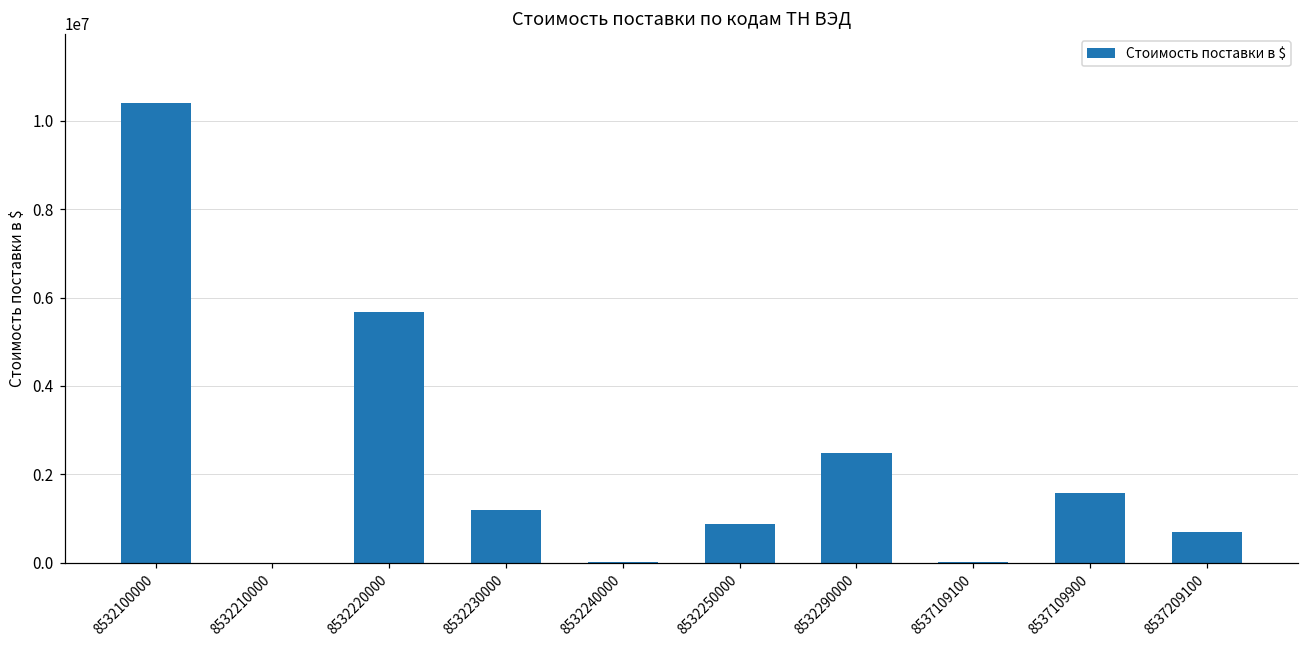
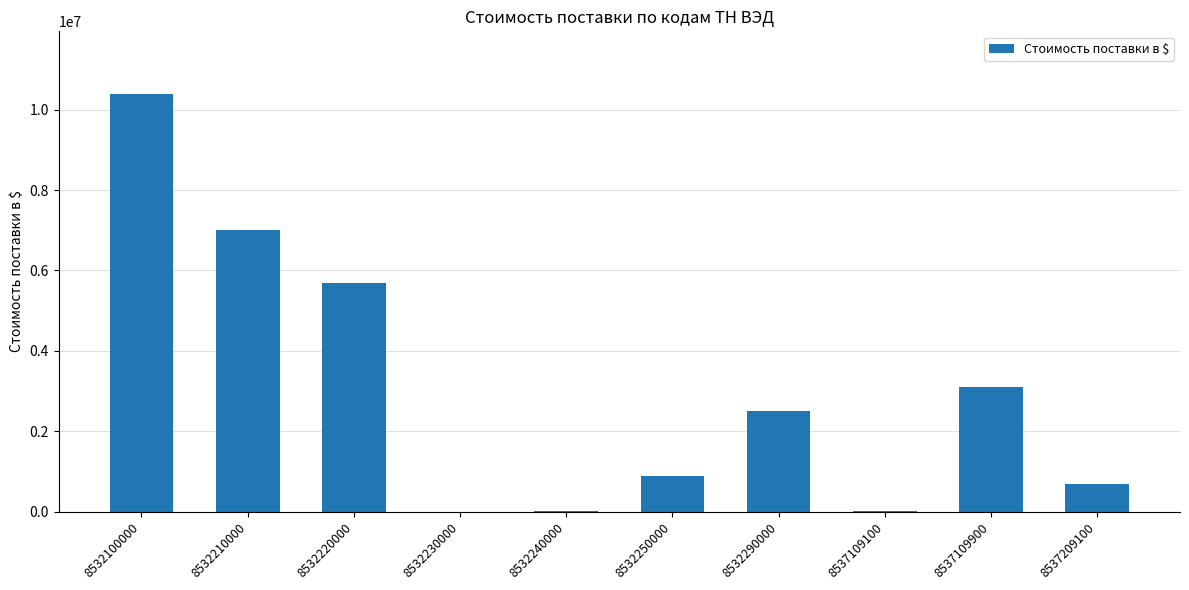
8532210000: 0 -> 7000000
8532230000: 1200000 -> 0
8537109900: 1600000 -> 3100000
